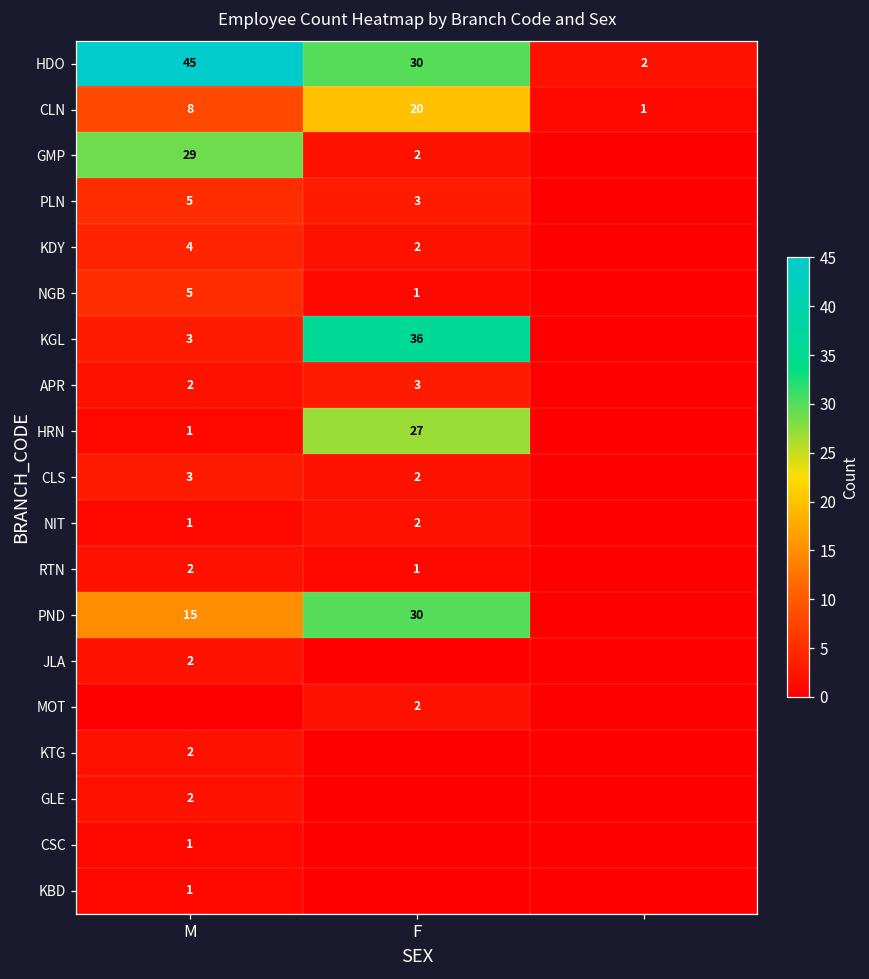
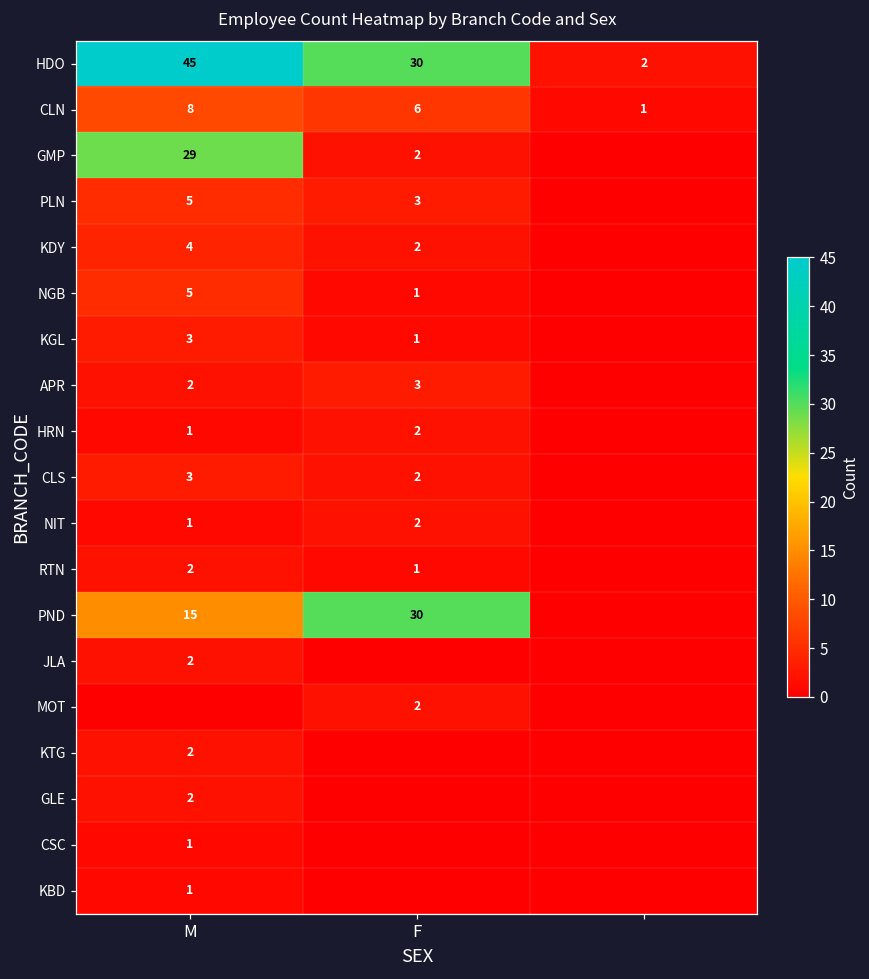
CLN, F: 20 -> 6
KGL, F: 36 -> 1
HRN, F: 27 -> 2
